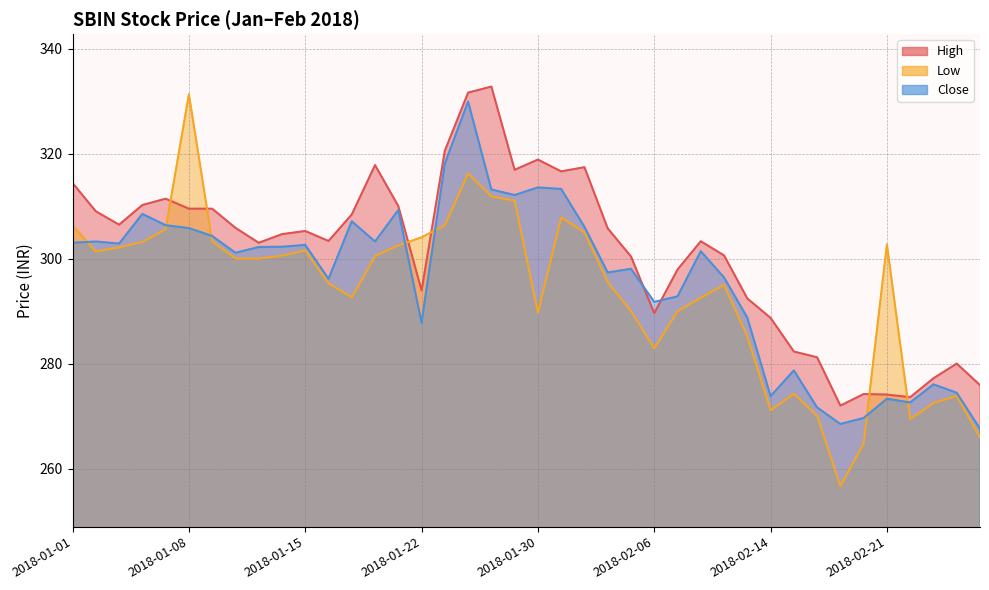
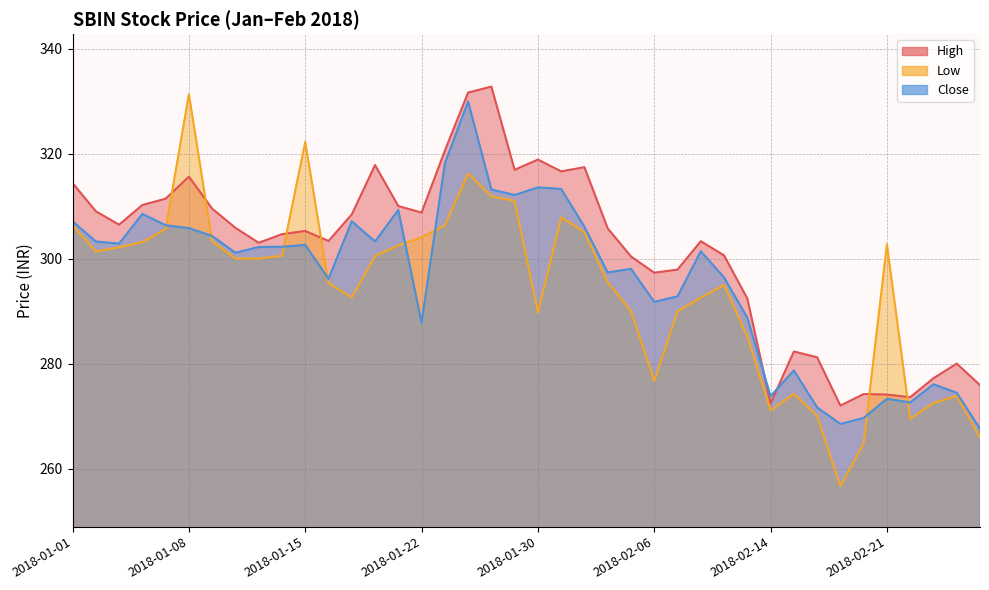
Close, 2018-01-01: 303 -> 307
High, 2018-01-08: 310 -> 316
Low, 2018-01-15: 302 -> 322
High, 2018-01-22: 294 -> 309
High, 2018-02-06: 290 -> 297
Low, 2018-02-06: 283 -> 277
High, 2018-02-14: 289 -> 272
